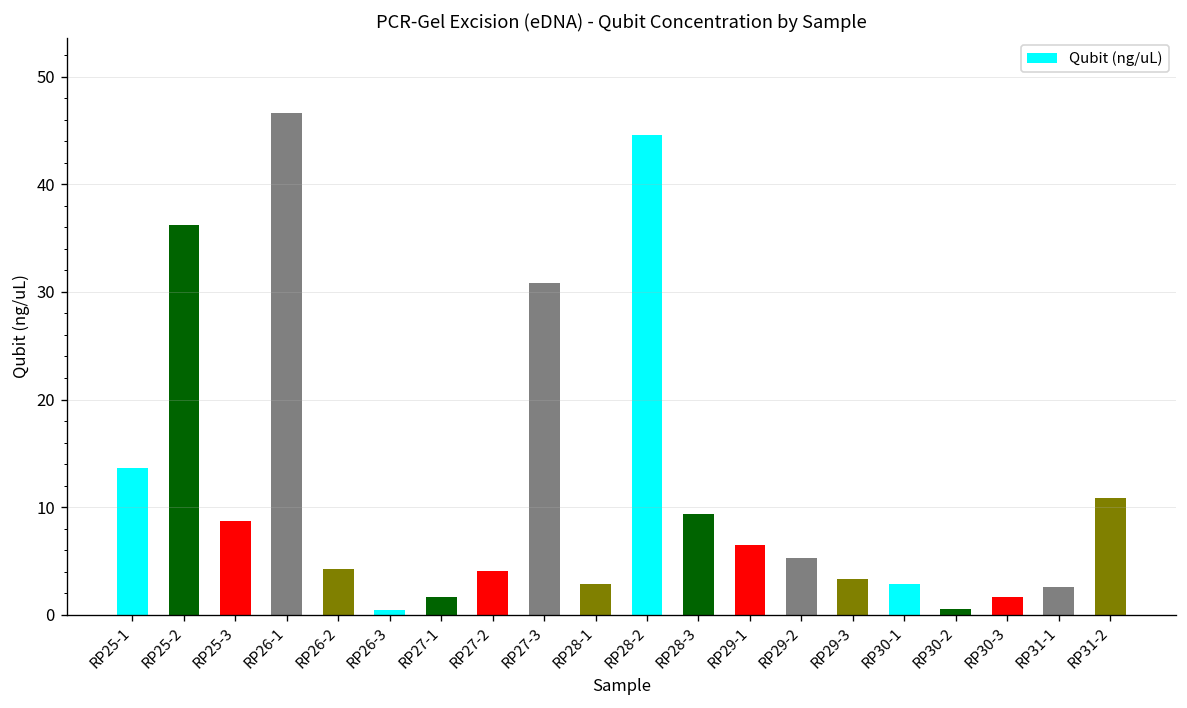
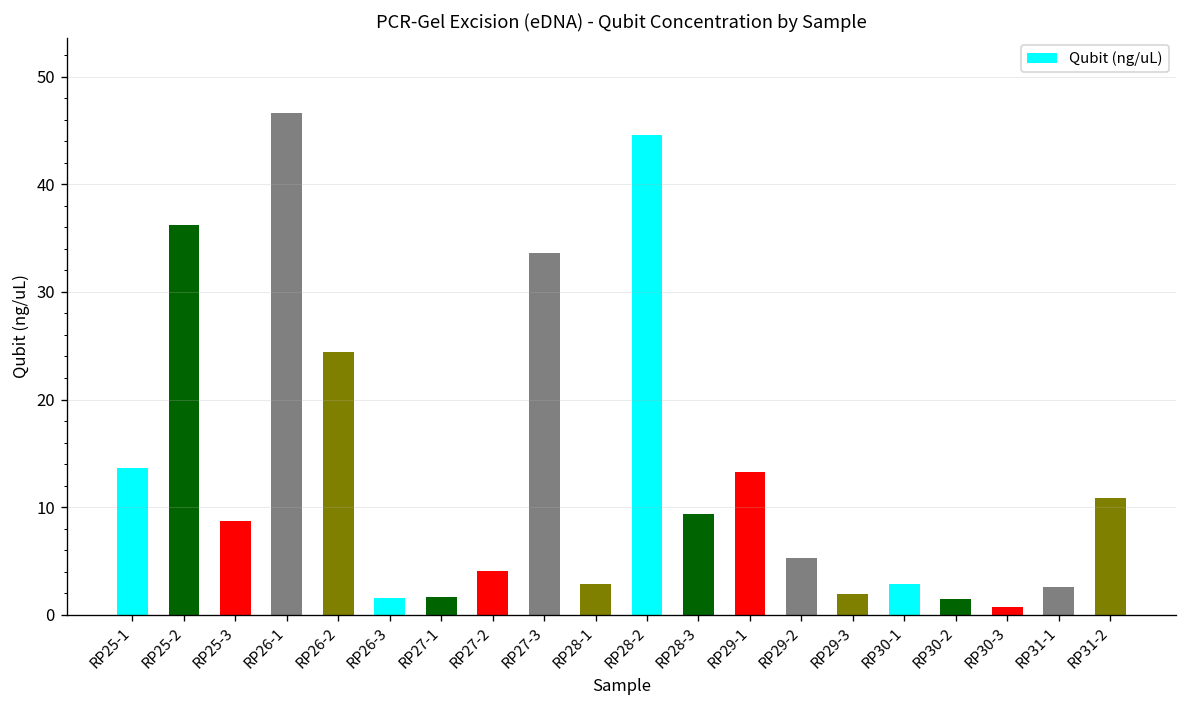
RP26-2: 4 -> 24
RP26-3: 1 -> 2
RP27-3: 31 -> 34
RP29-1: 6 -> 13
RP29-3: 3 -> 2
RP30-2: 0.5 -> 1.5
RP30-3: 2 -> 1
